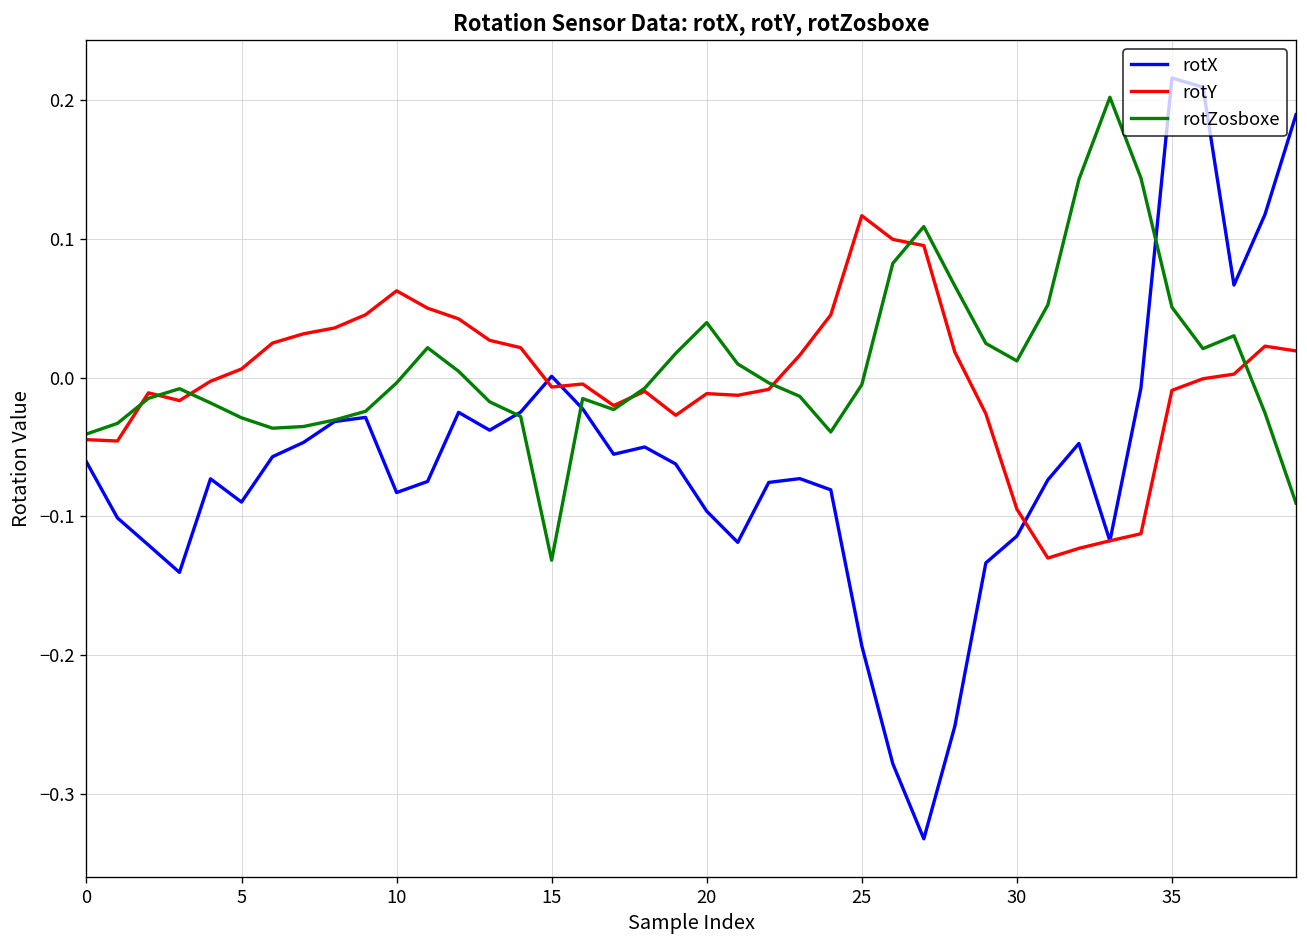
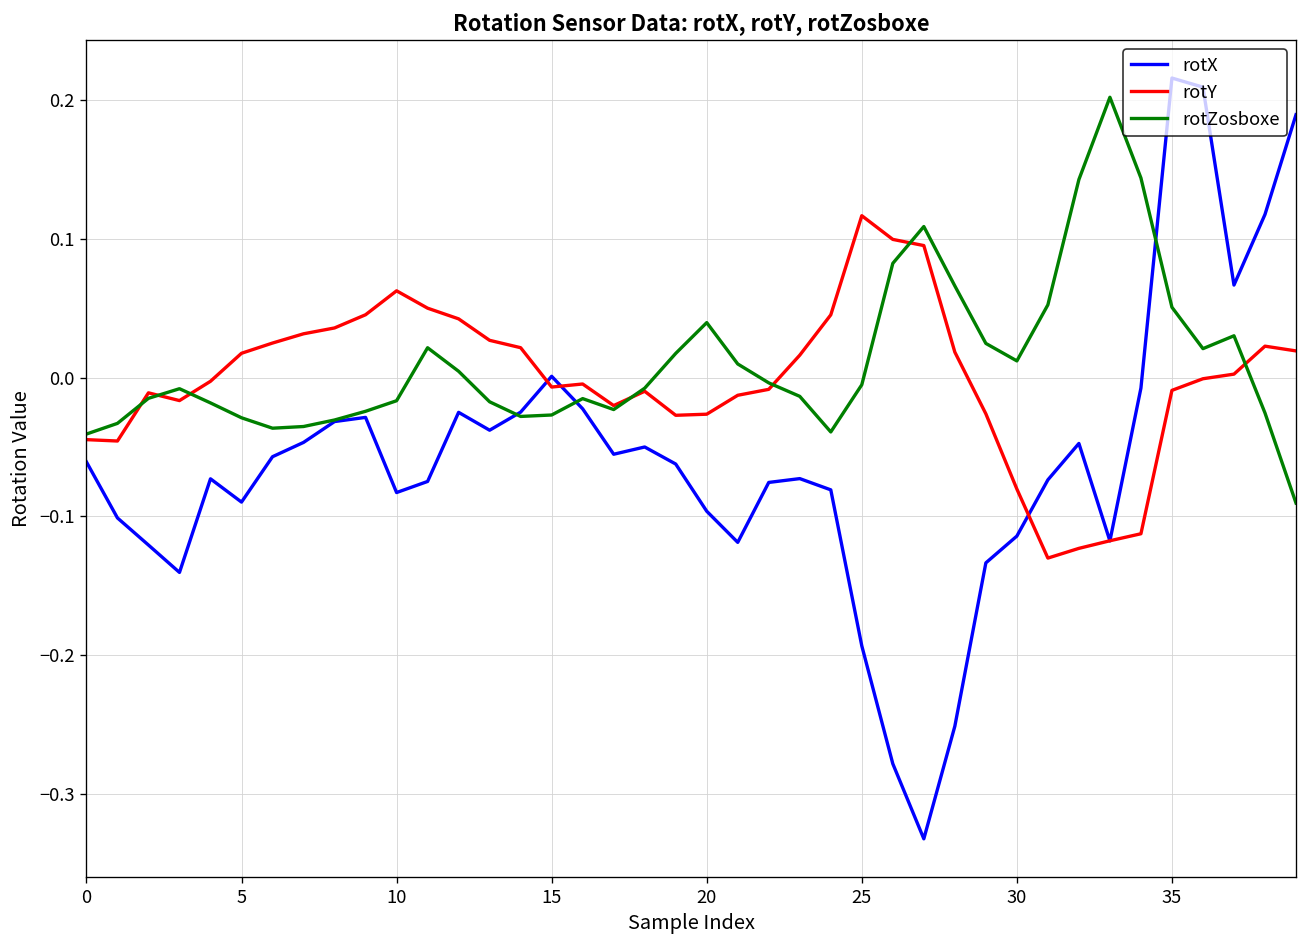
rotY, 5: 0.006 -> 0.018
rotZosboxe, 10: -0.004 -> -0.017
rotZosboxe, 15: -0.132 -> -0.027
rotY, 20: -0.011 -> -0.026
rotY, 30: -0.095 -> -0.080
